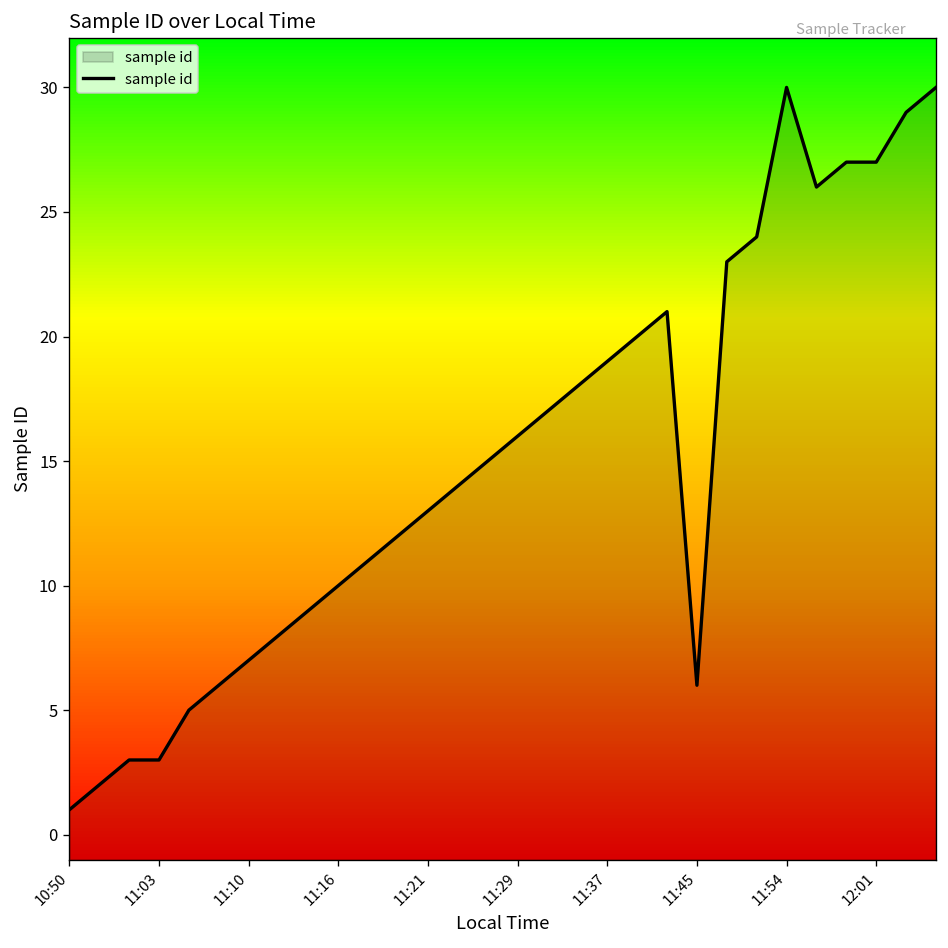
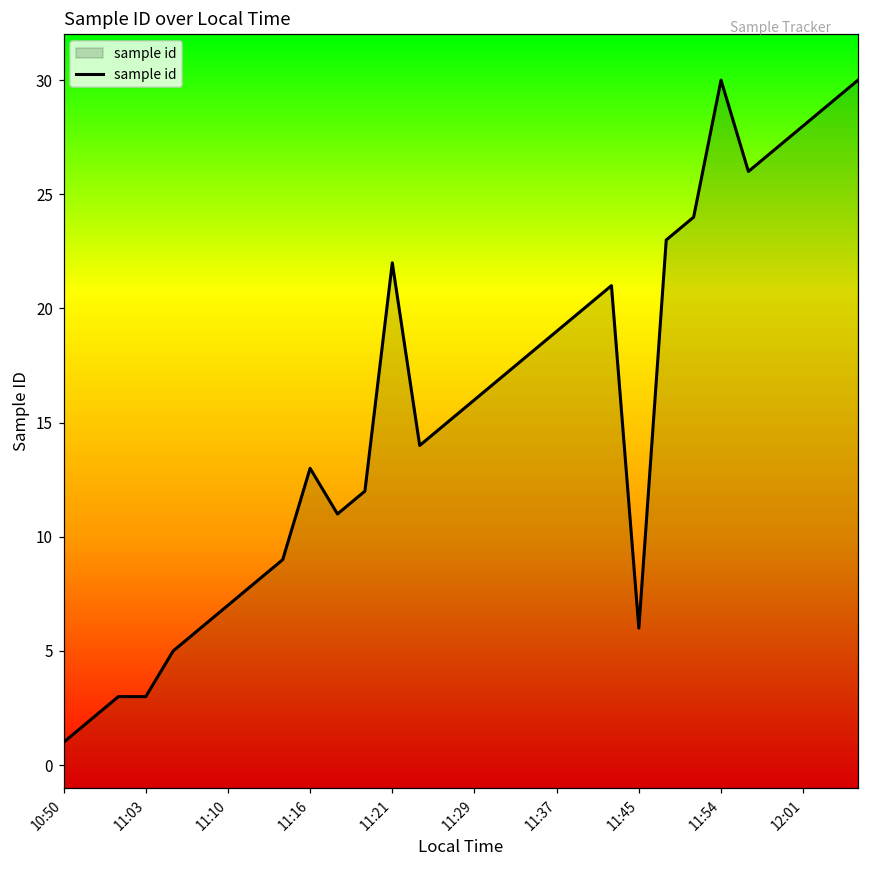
11:16: 10 -> 13
11:21: 13 -> 22
12:01: 27 -> 28
